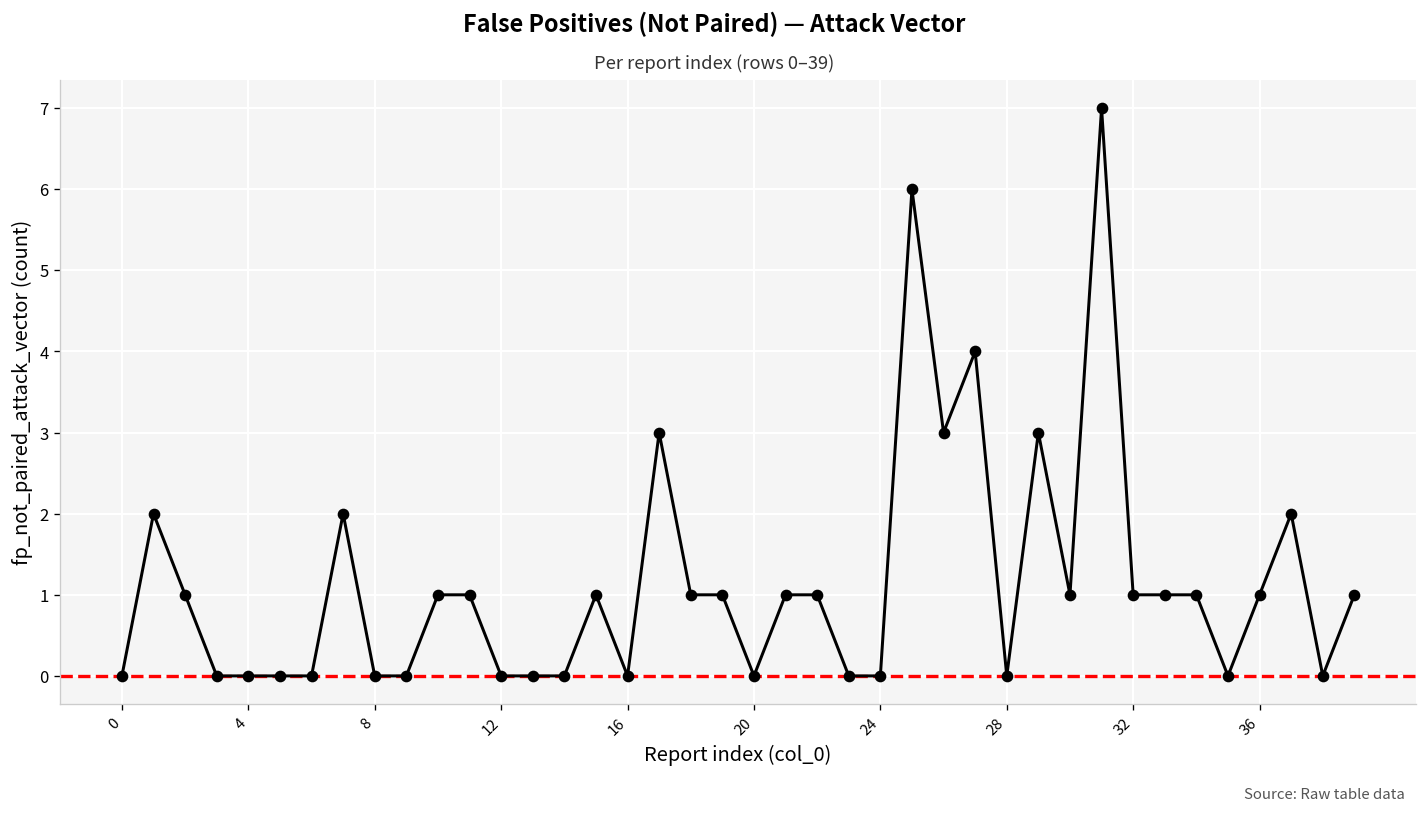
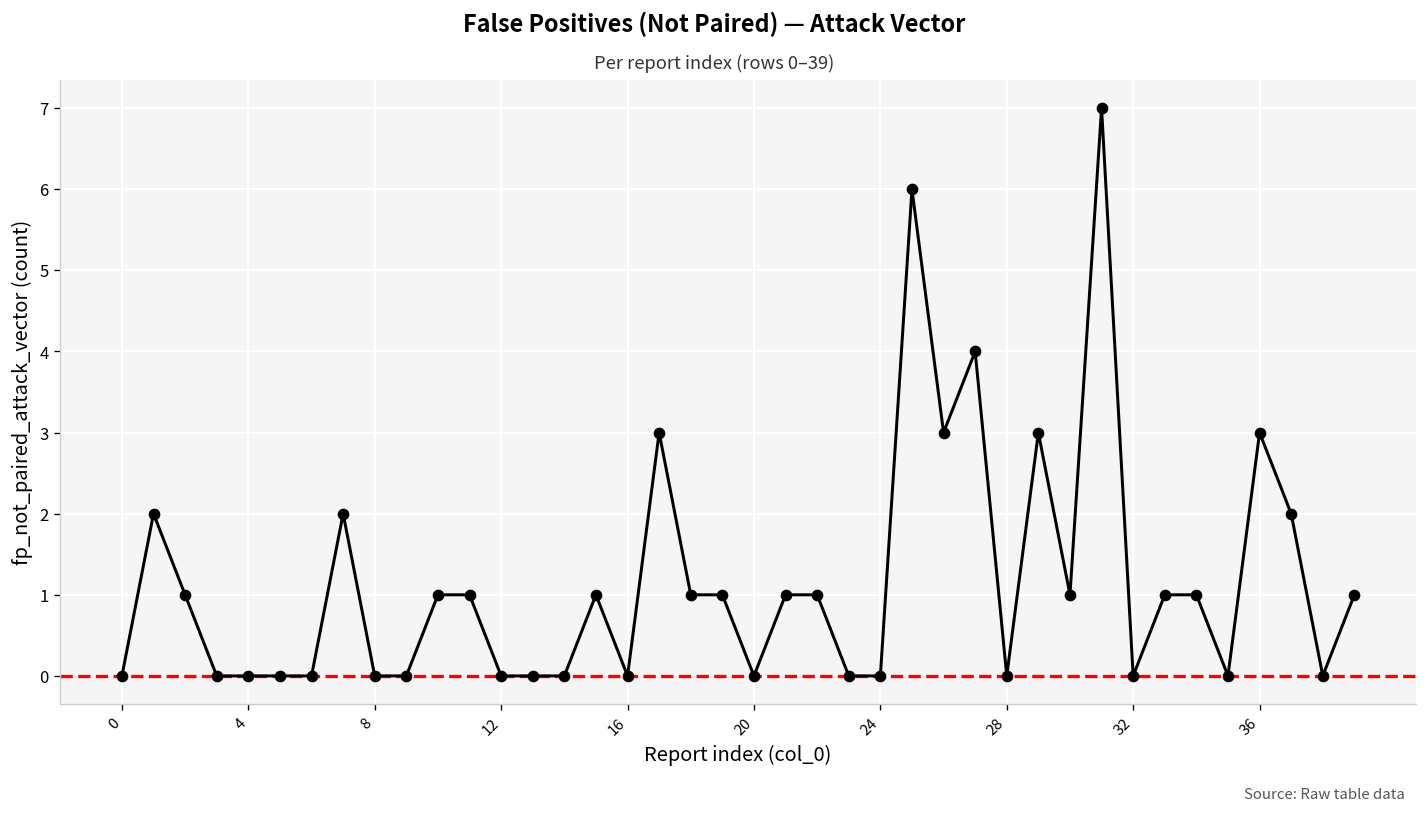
32: 1 -> 0
36: 1 -> 3
